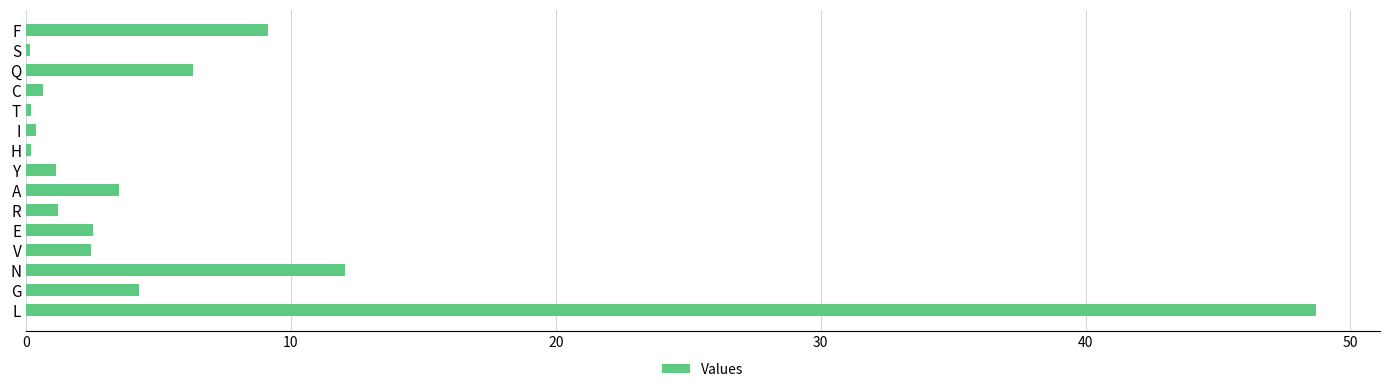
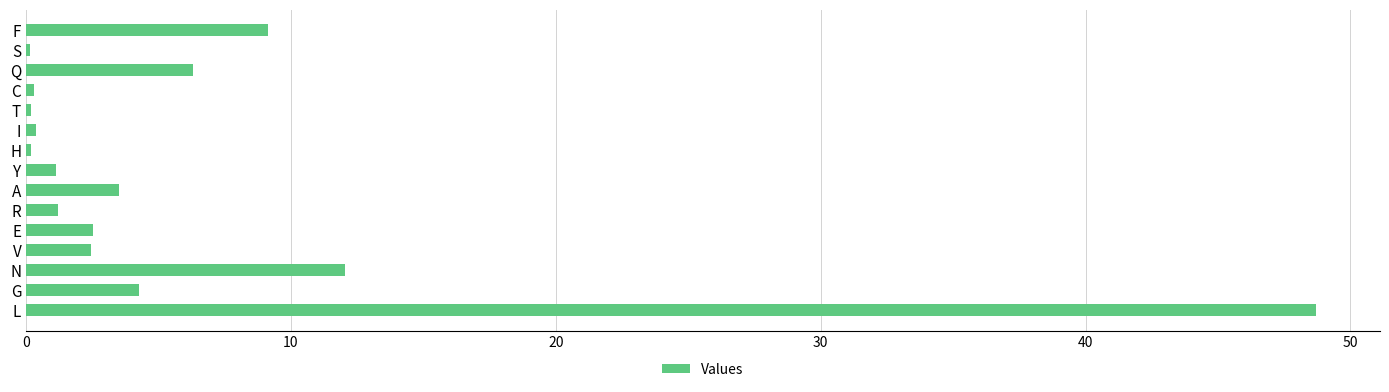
C: 0.6 -> 0.3
